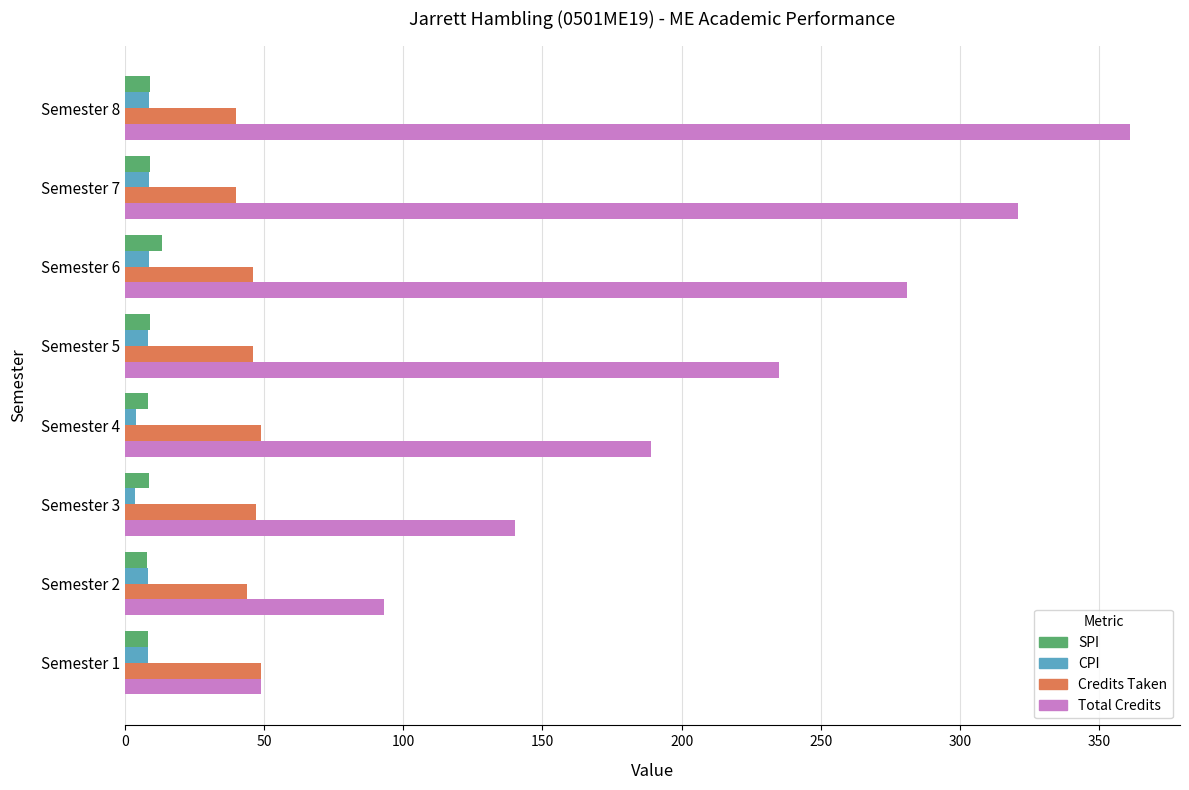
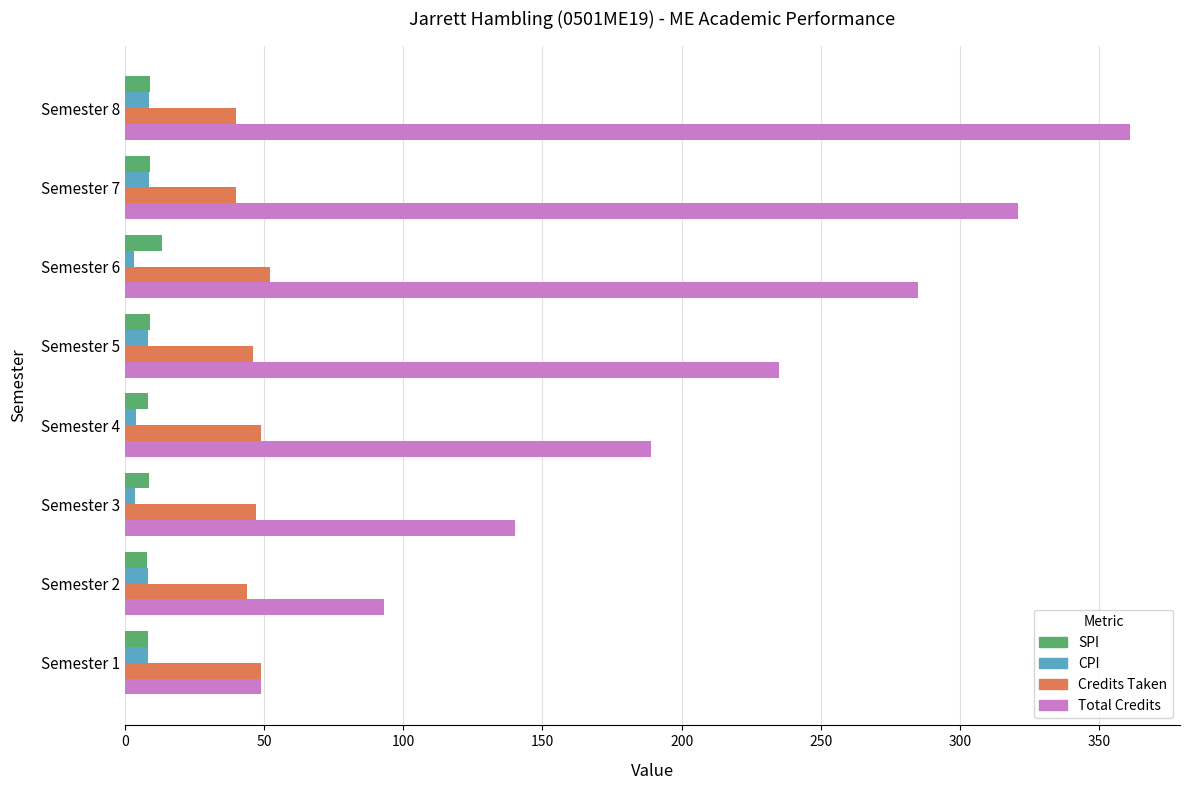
CPI, Semester 6: 9 -> 3
Credits Taken, Semester 6: 46 -> 52
Total Credits, Semester 6: 281 -> 285
